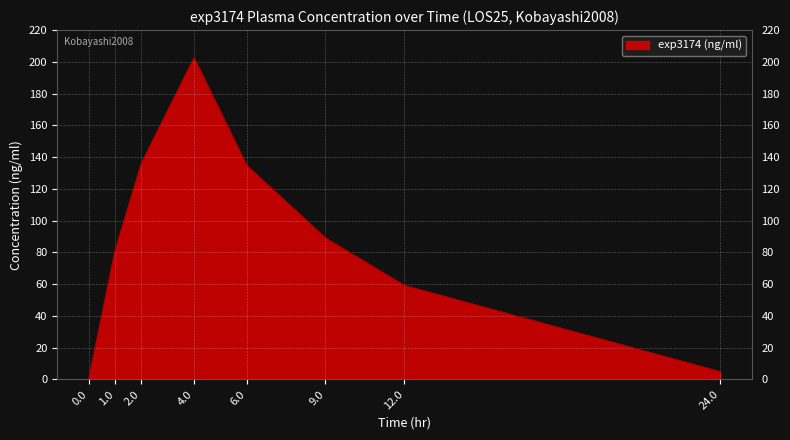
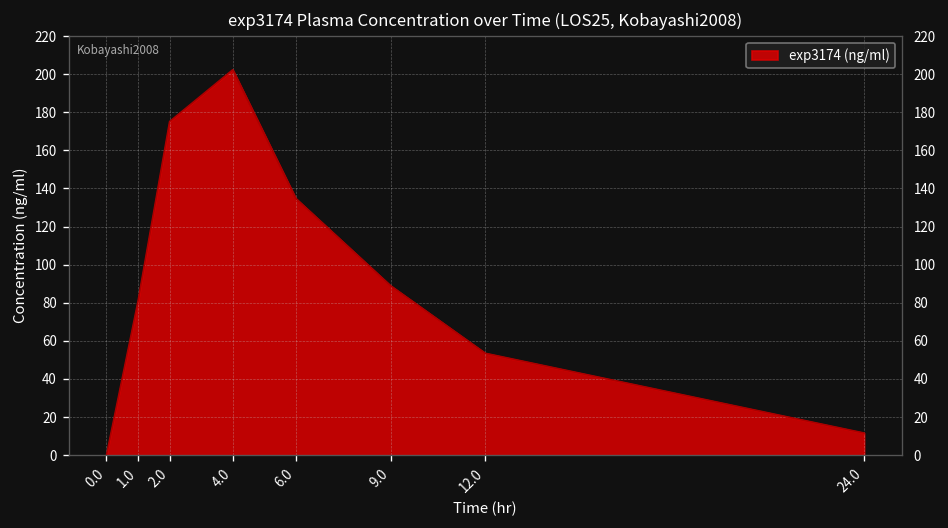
2.0: 136 -> 175
12.0: 59 -> 53
24.0: 5 -> 12
